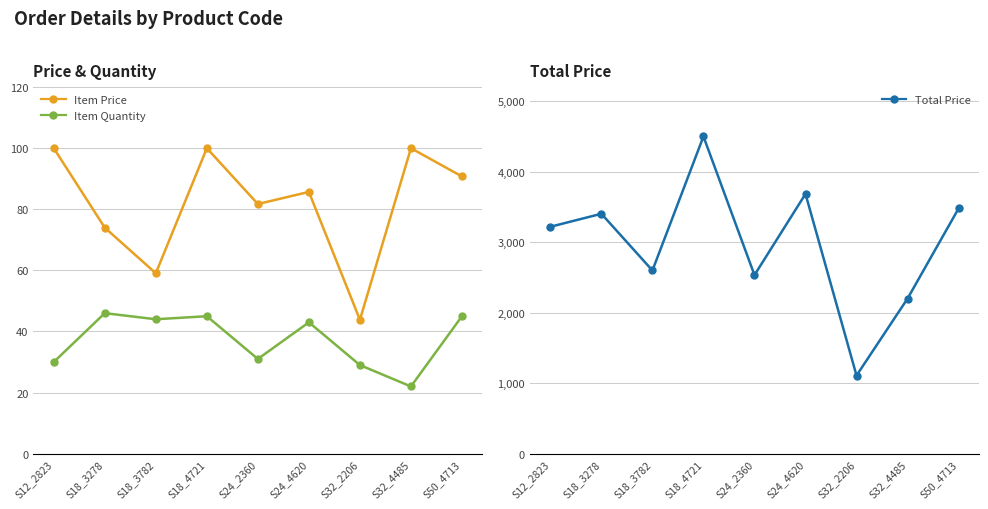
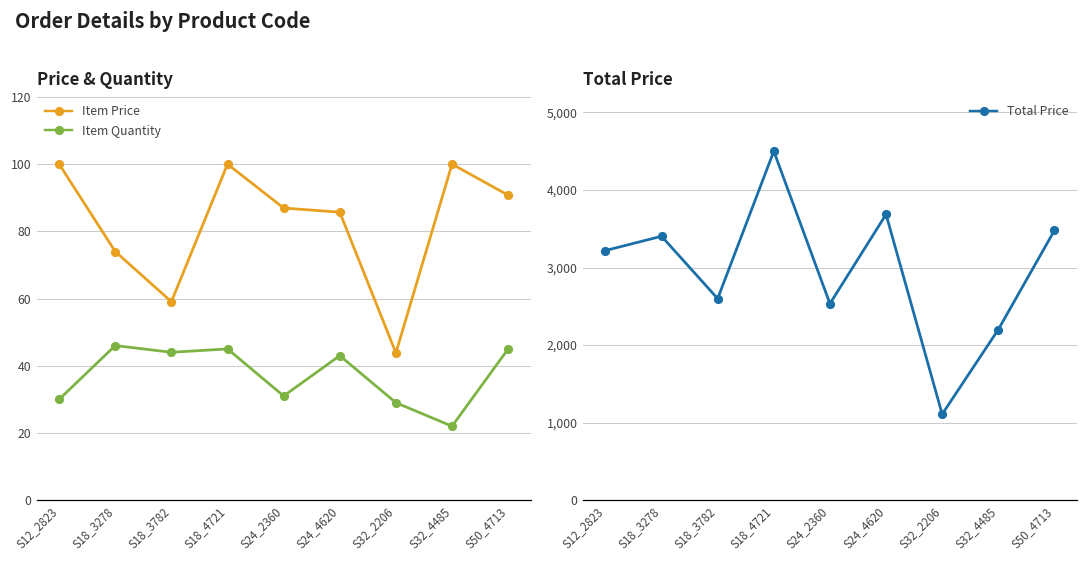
Price & Quantity, Item Price, S24_2360: 82 -> 87
